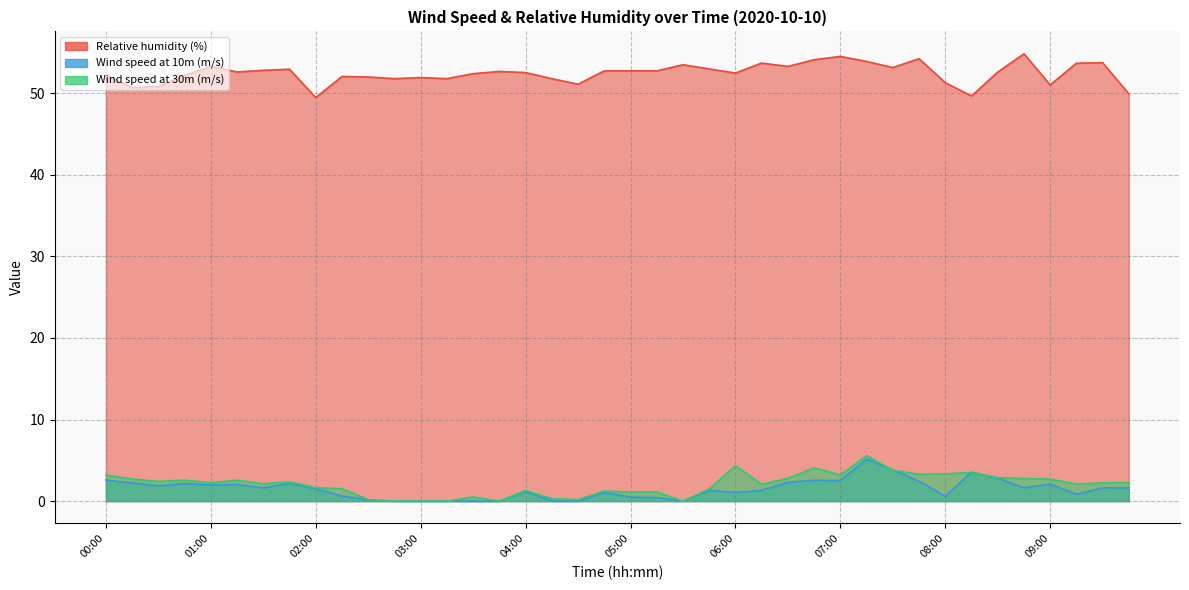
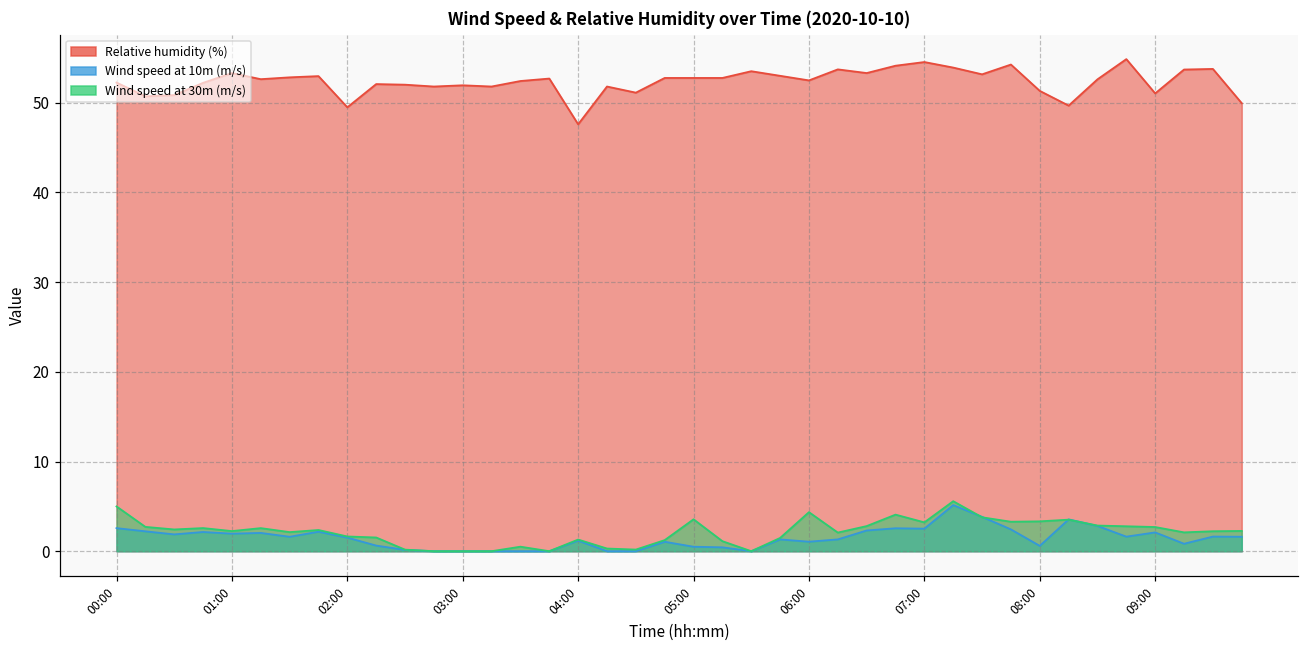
Wind speed at 30m (m/s), 00:00: 3 -> 5
Relative humidity (%), 04:00: 53 -> 48
Wind speed at 30m (m/s), 05:00: 1 -> 4
